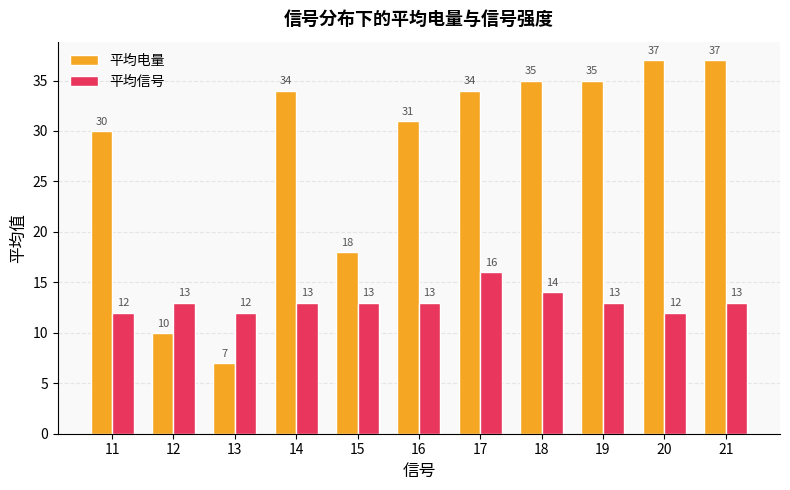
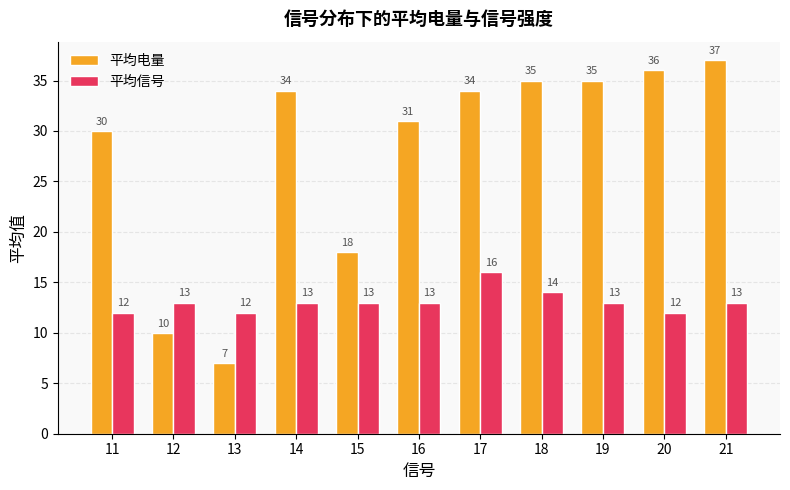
平均电量, 20: 37 -> 36
